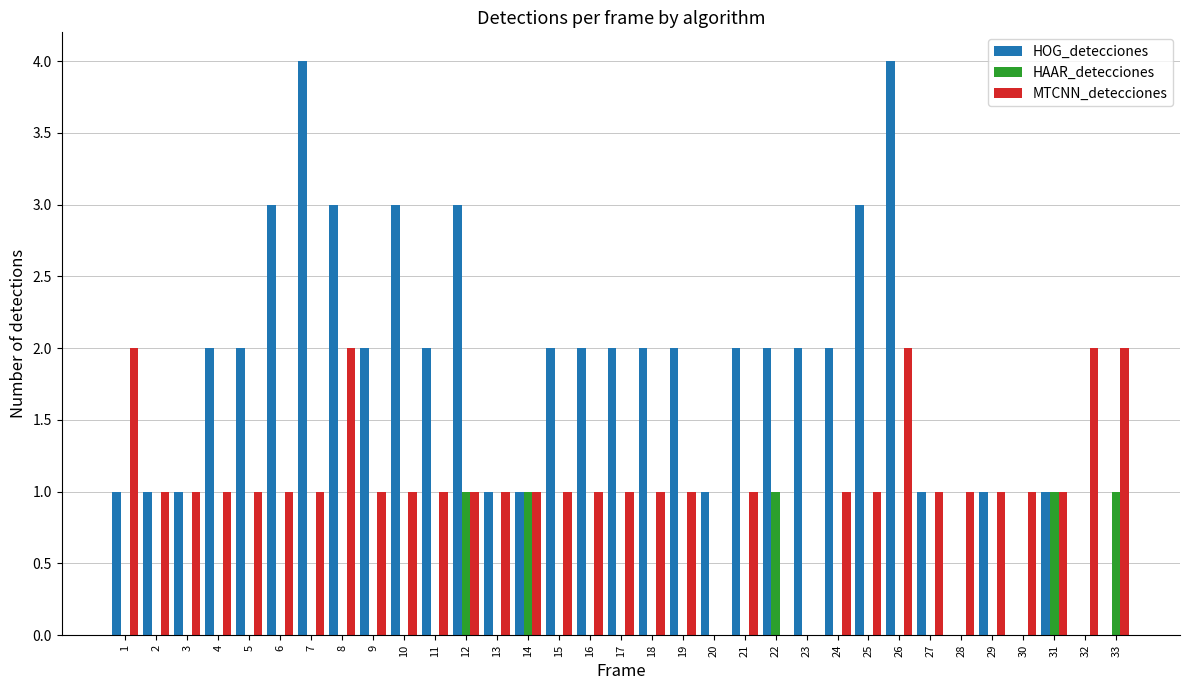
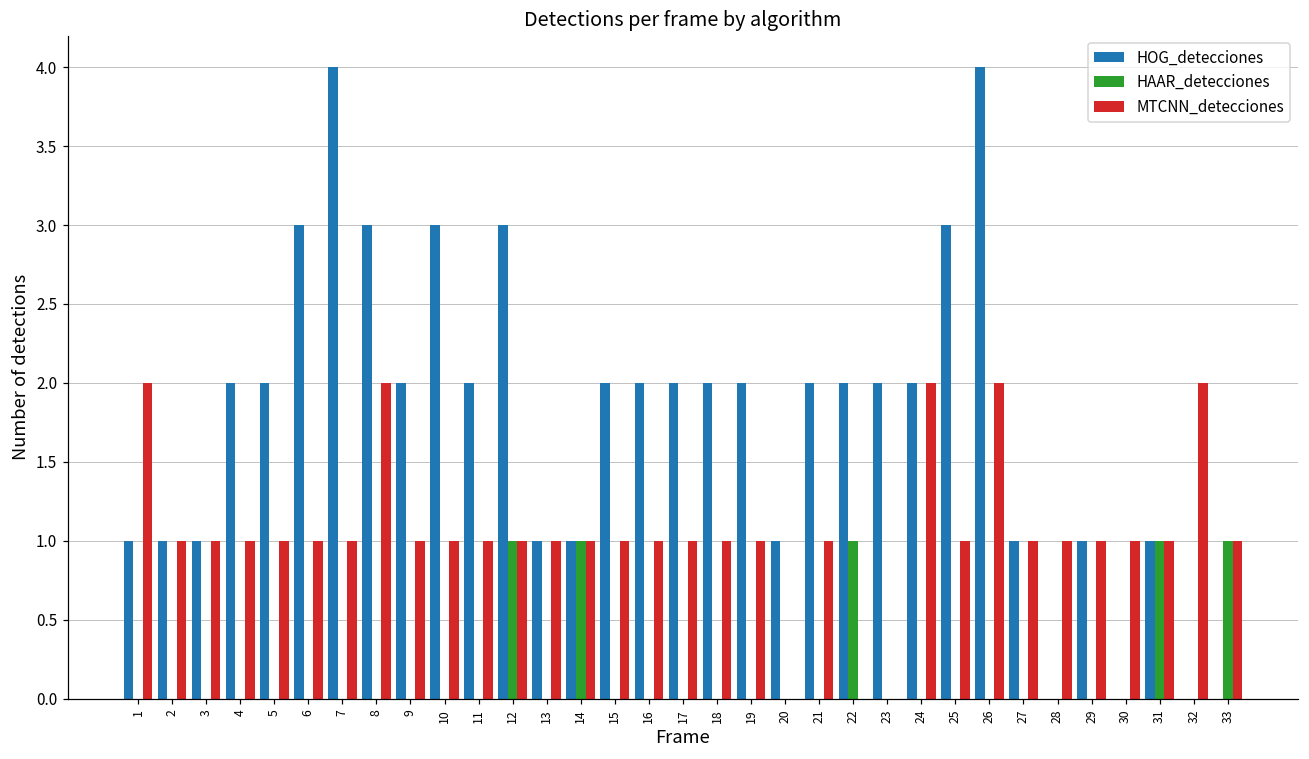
MTCNN_detecciones, 24: 1 -> 2
MTCNN_detecciones, 33: 2 -> 1
